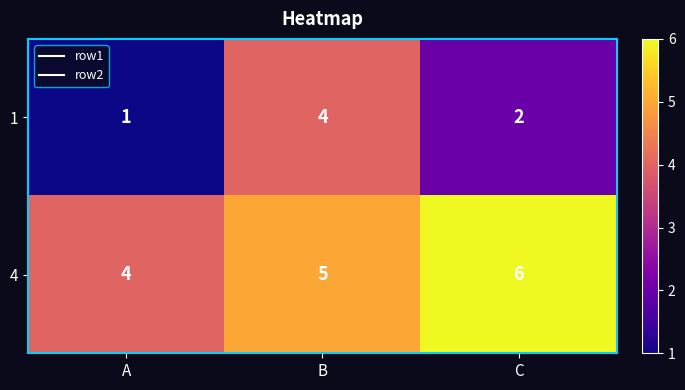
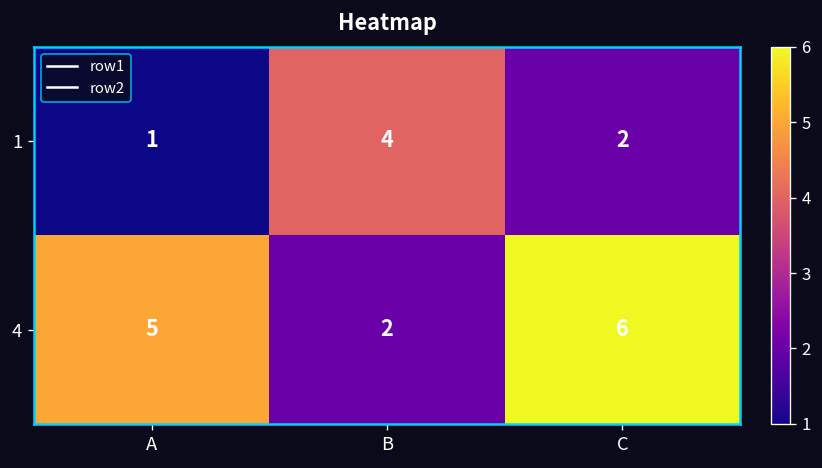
4, A: 4 -> 5
4, B: 5 -> 2
